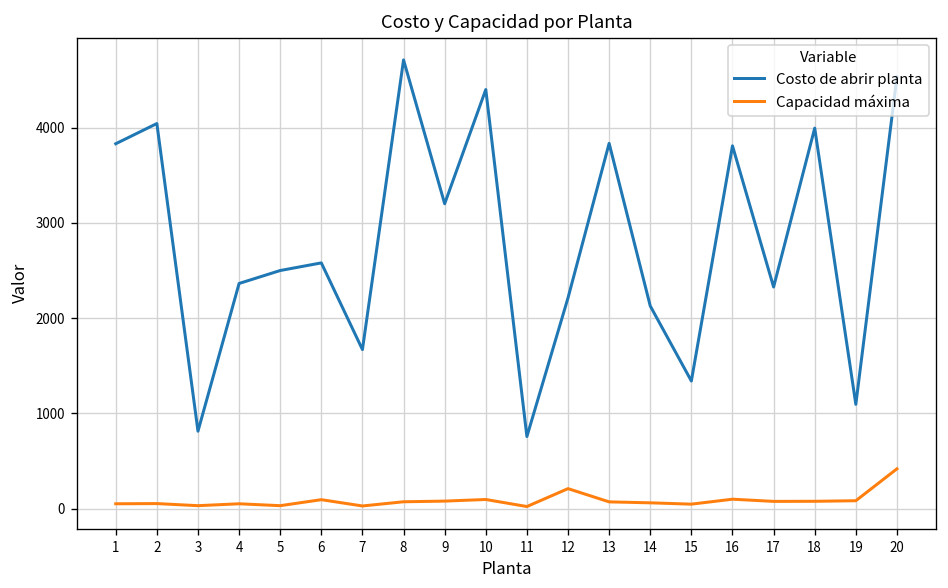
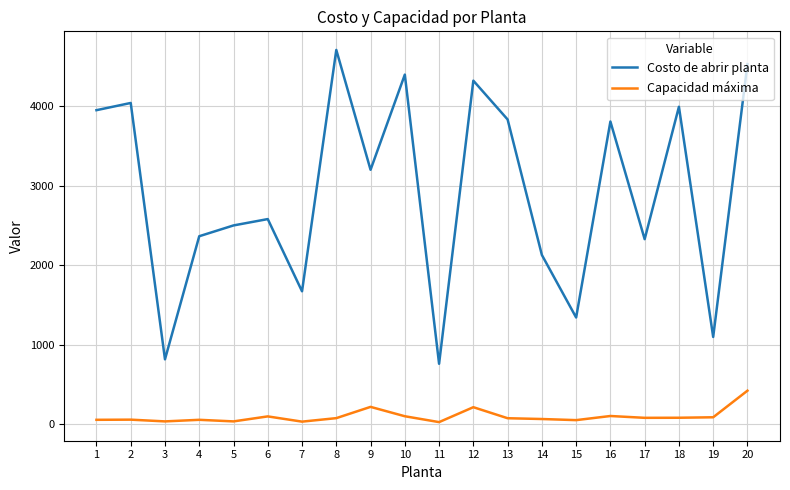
Costo de abrir planta, 1: 3800 -> 4000
Capacidad máxima, 9: 100 -> 200
Costo de abrir planta, 12: 2200 -> 4300
